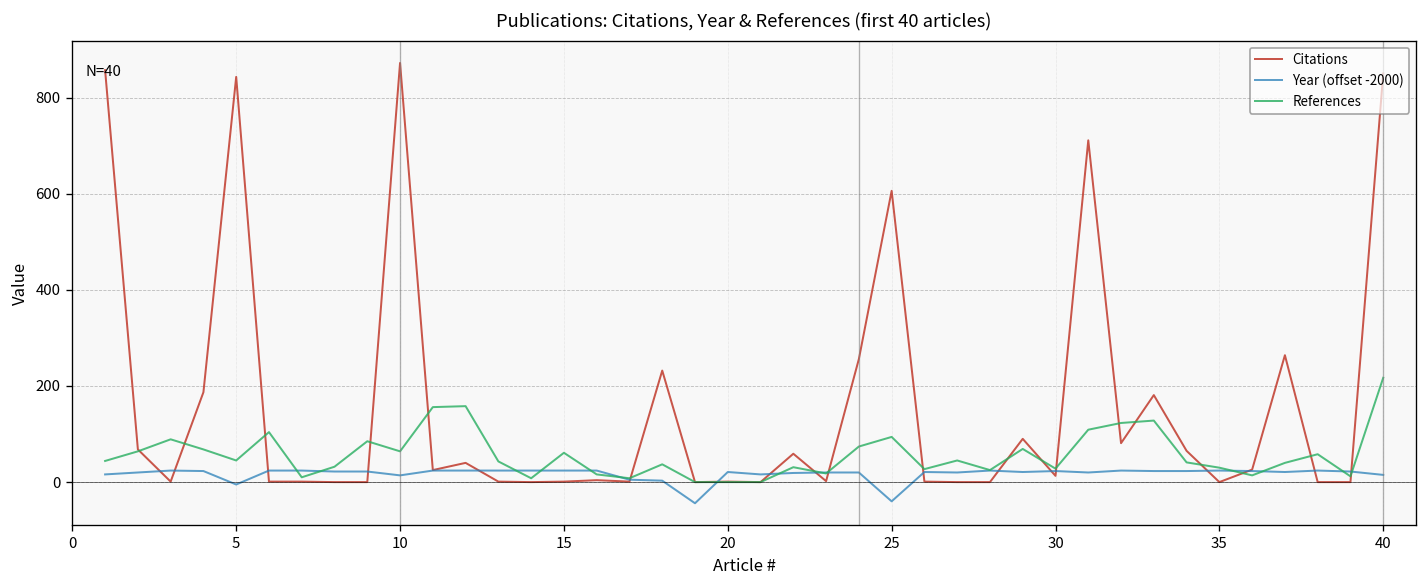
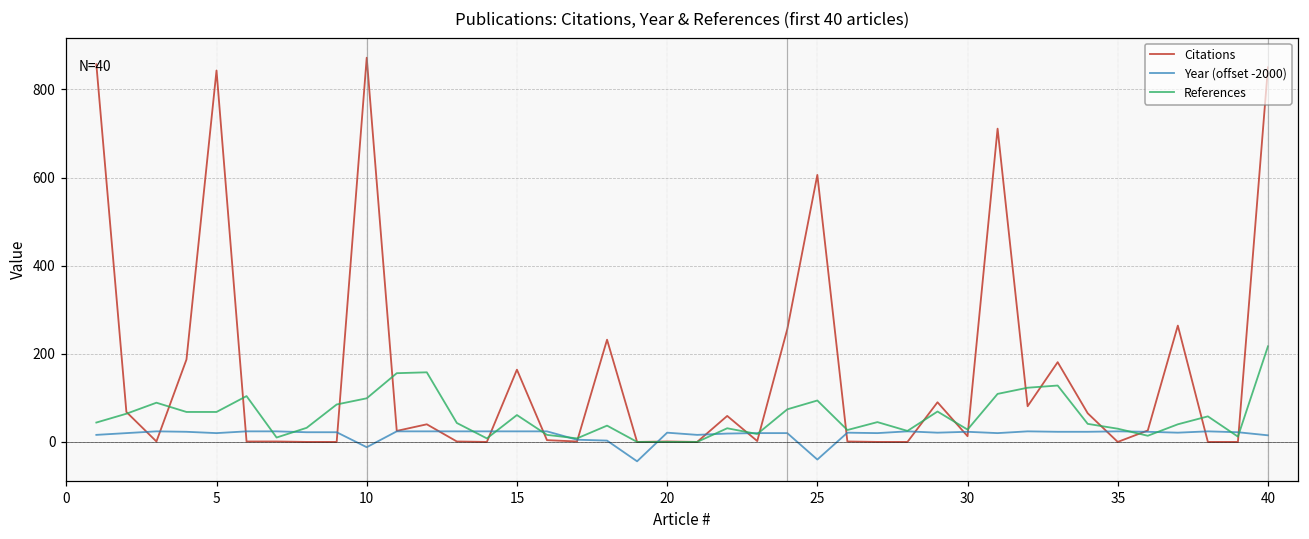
Year (offset -2000), 5: -10 -> 20
References, 5: 50 -> 70
Year (offset -2000), 10: 10 -> -10
References, 10: 60 -> 100
Citations, 15: 0 -> 160
